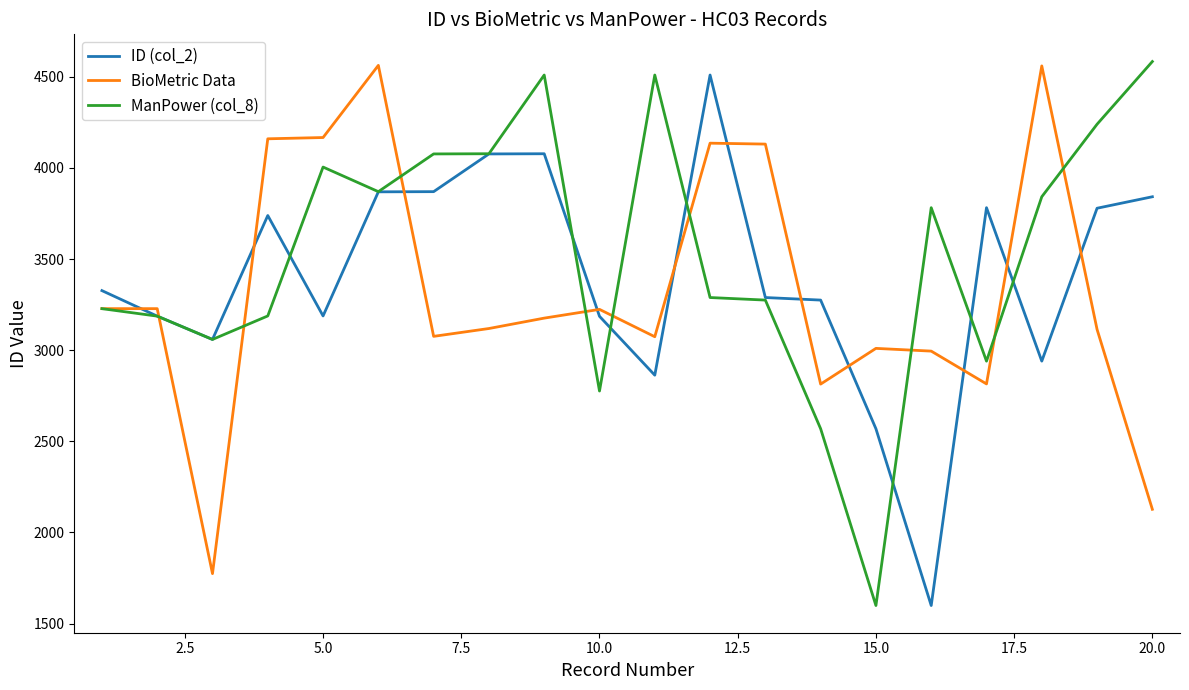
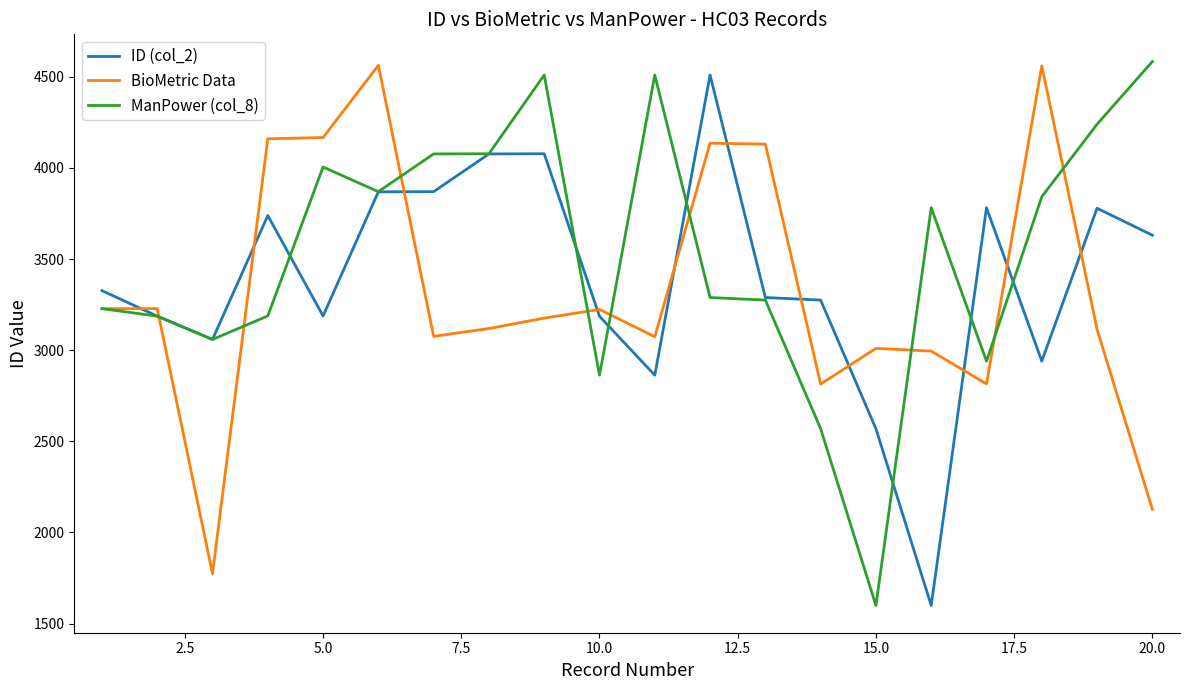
ManPower (col_8), 10.0: 2780 -> 2860
ID (col_2), 20.0: 3840 -> 3630
